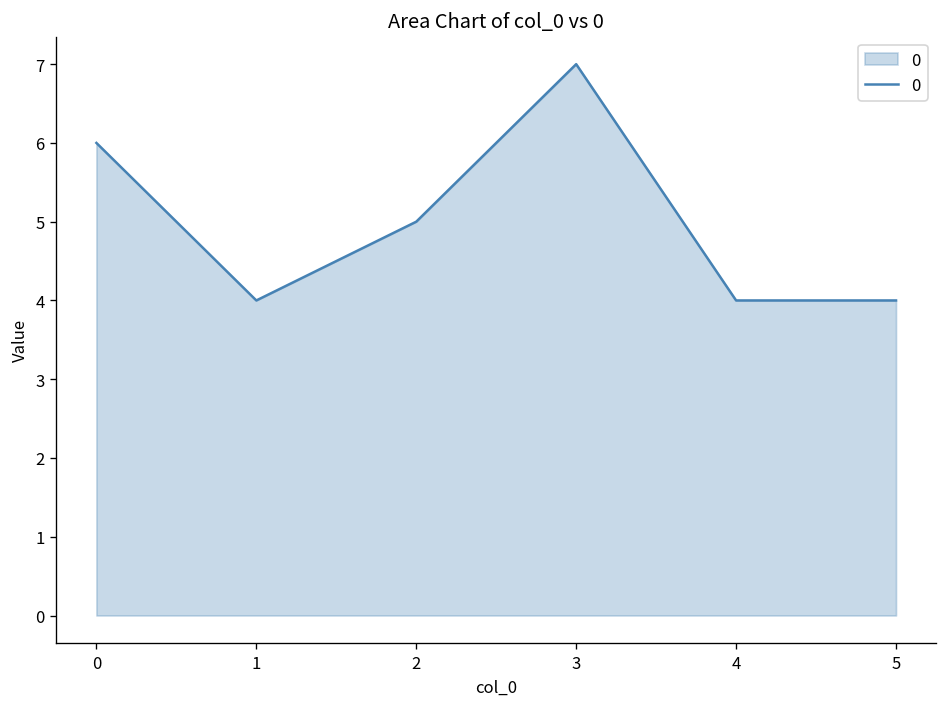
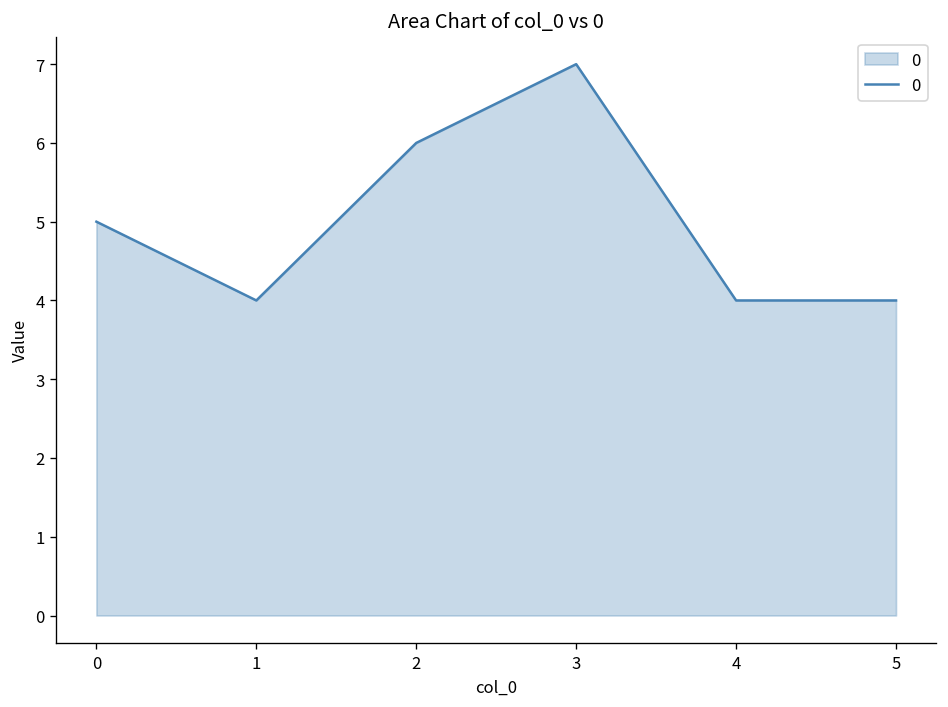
0: 6 -> 5
2: 5 -> 6
